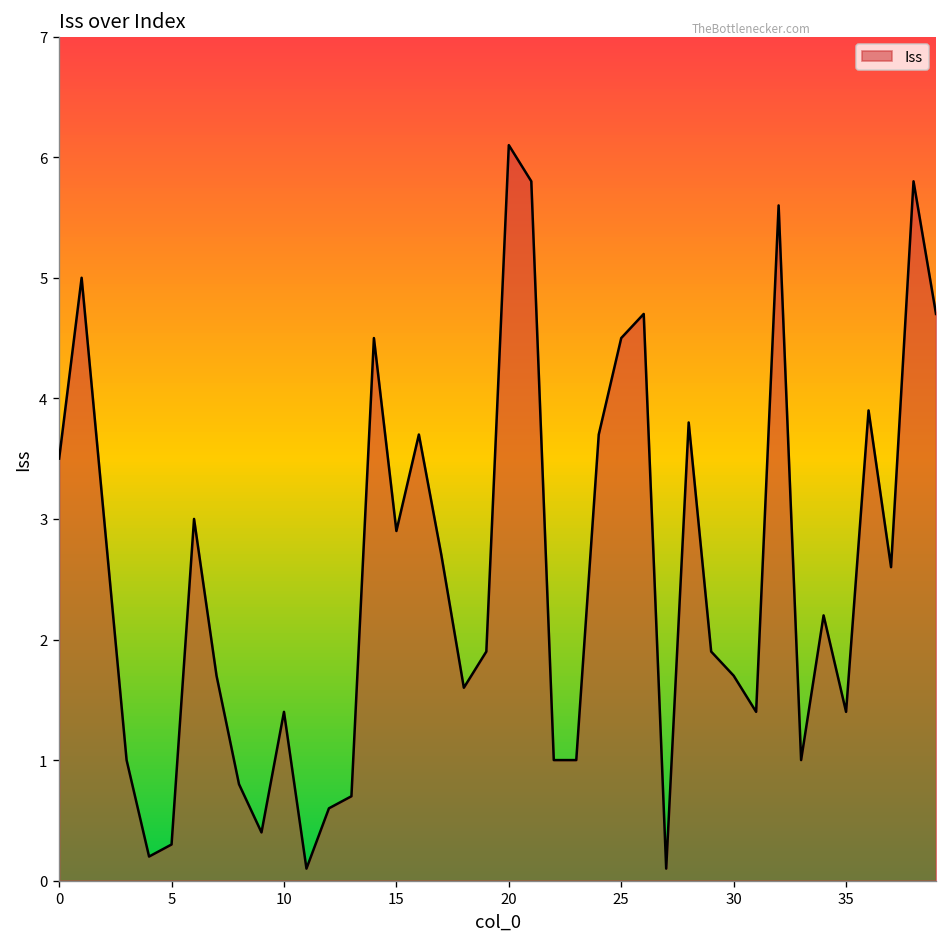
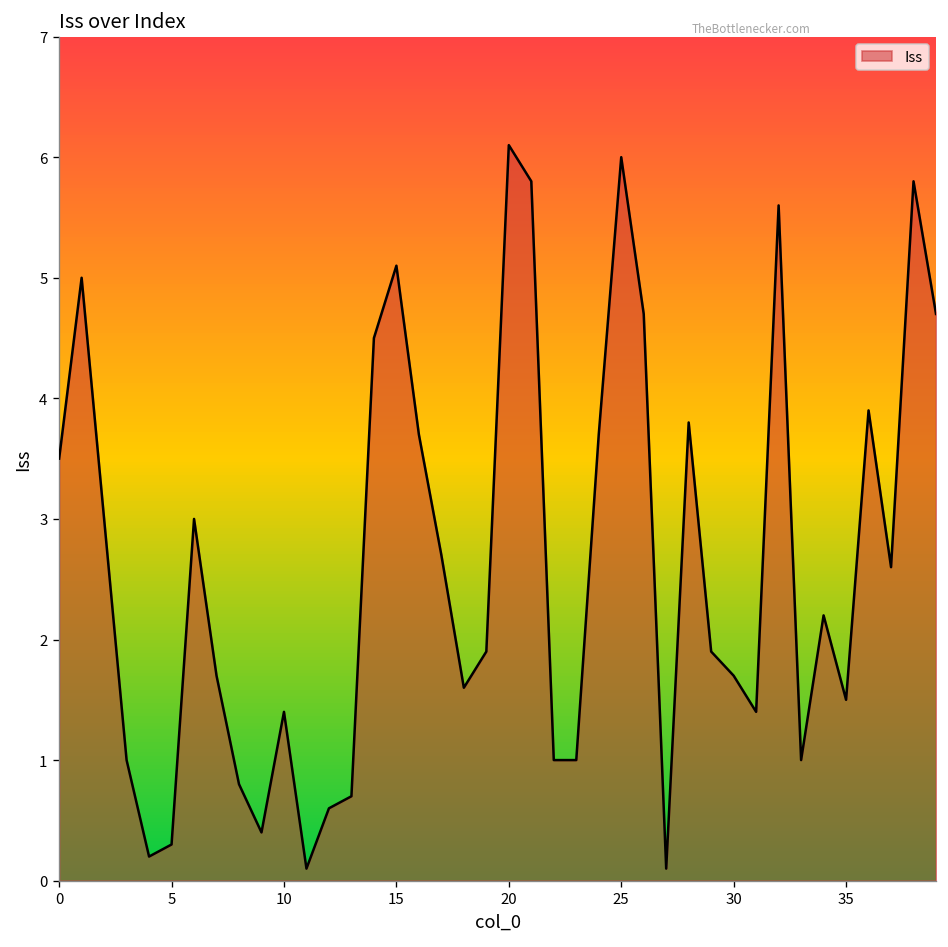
15: 2.9 -> 5.1
25: 4.5 -> 6.0
35: 1.4 -> 1.5
